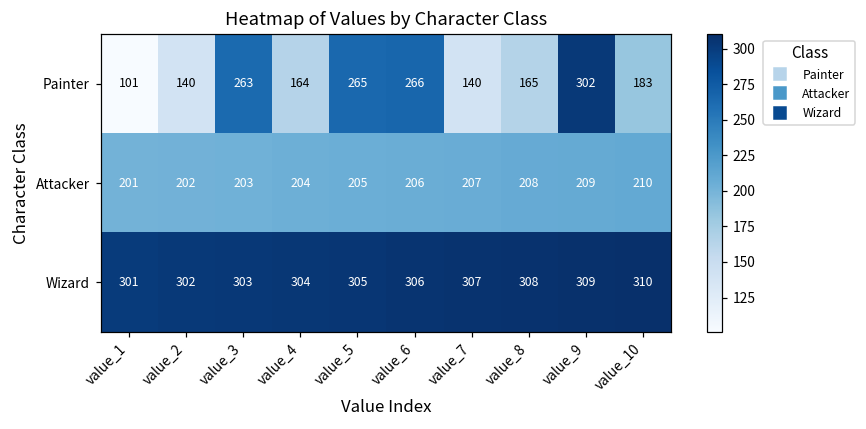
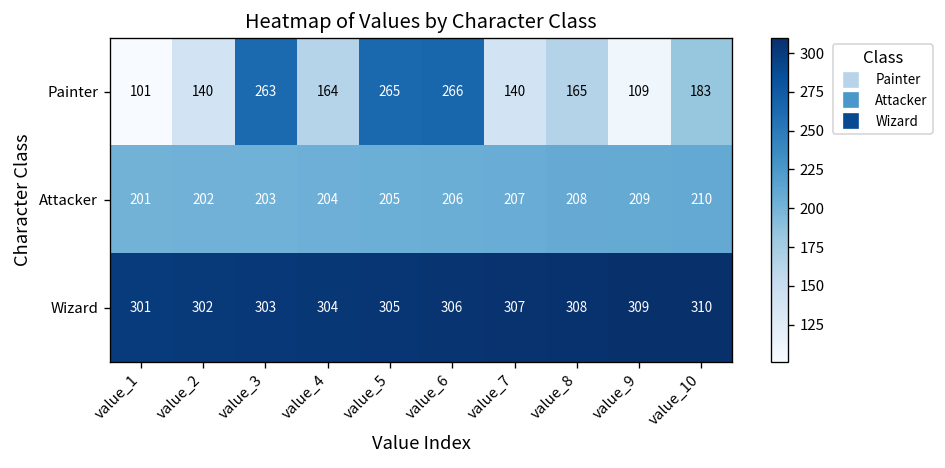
Painter, value_9: 302 -> 109
